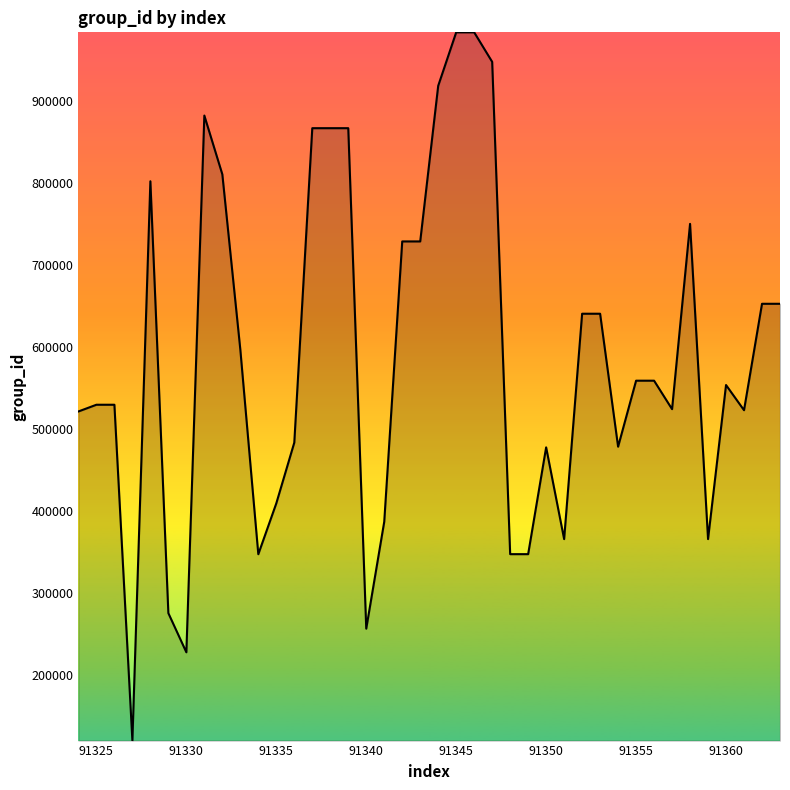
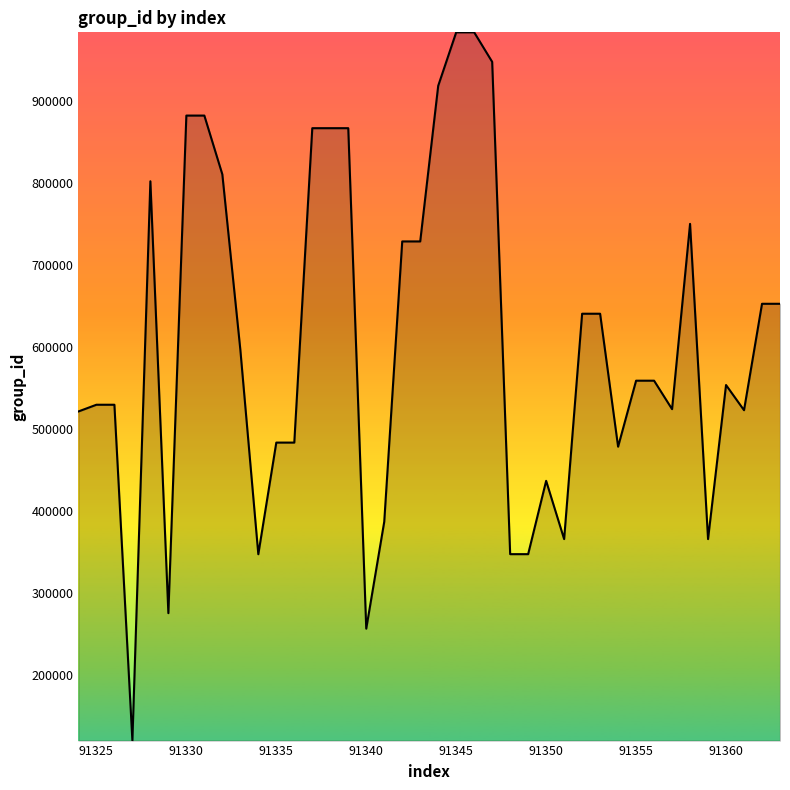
91330: 230000 -> 880000
91335: 410000 -> 480000
91350: 480000 -> 440000
